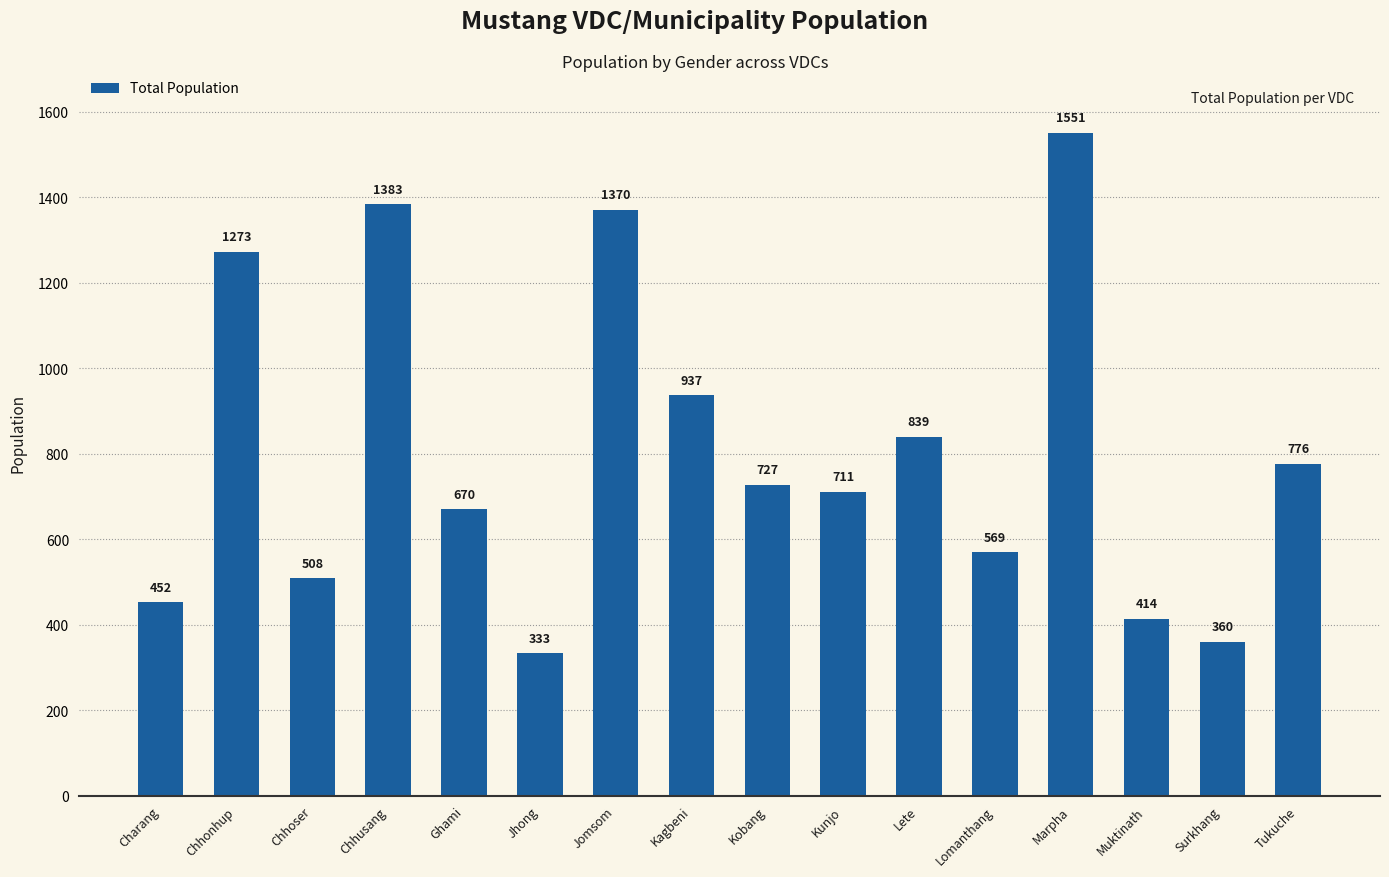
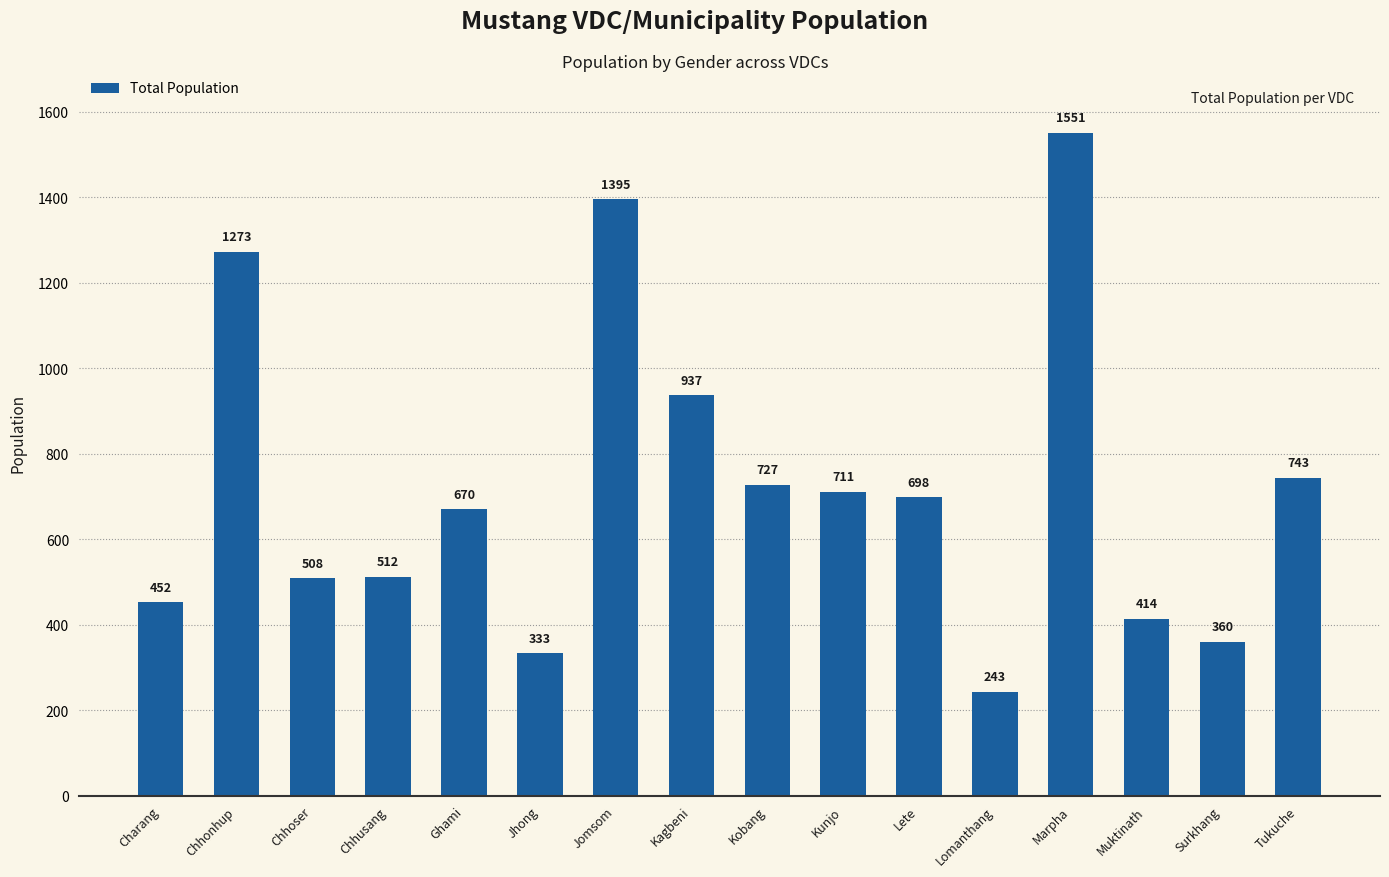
Chhusang: 1383 -> 512
Jomsom: 1370 -> 1395
Lete: 839 -> 698
Lomanthang: 569 -> 243
Tukuche: 776 -> 743
